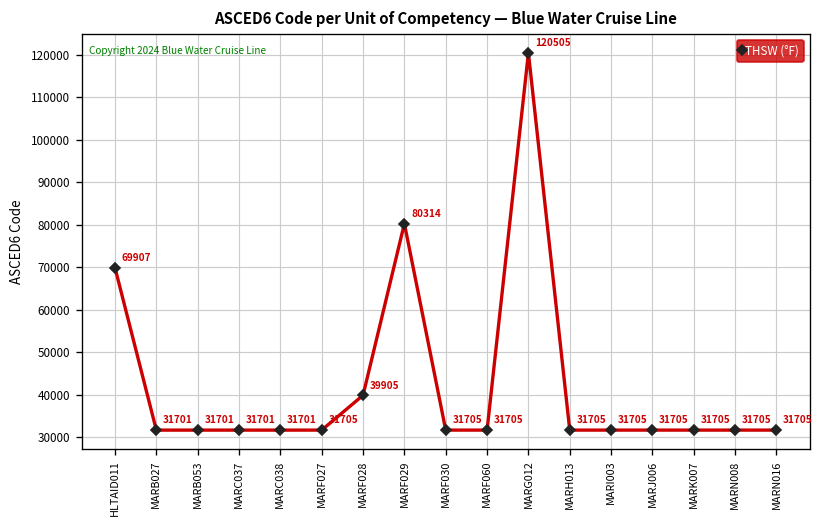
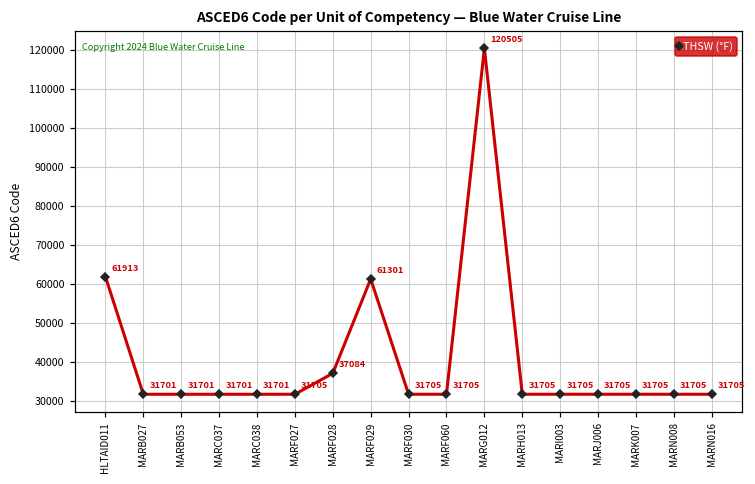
HLTAID011: 69907 -> 61913
MARF028: 39905 -> 37084
MARF029: 80314 -> 61301
